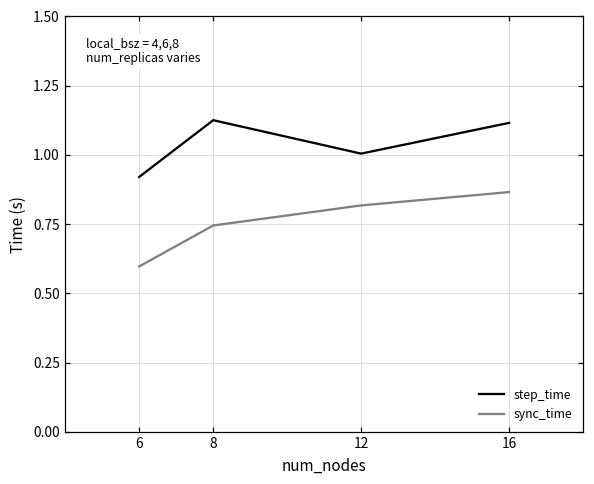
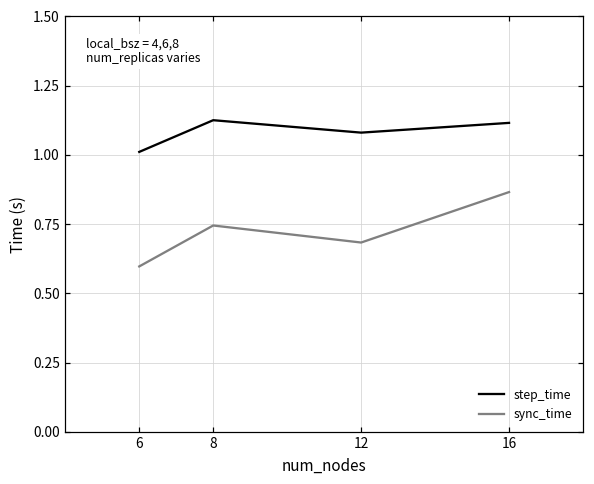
step_time, 6: 0.92 -> 1.01
step_time, 12: 1.00 -> 1.08
sync_time, 12: 0.82 -> 0.68
